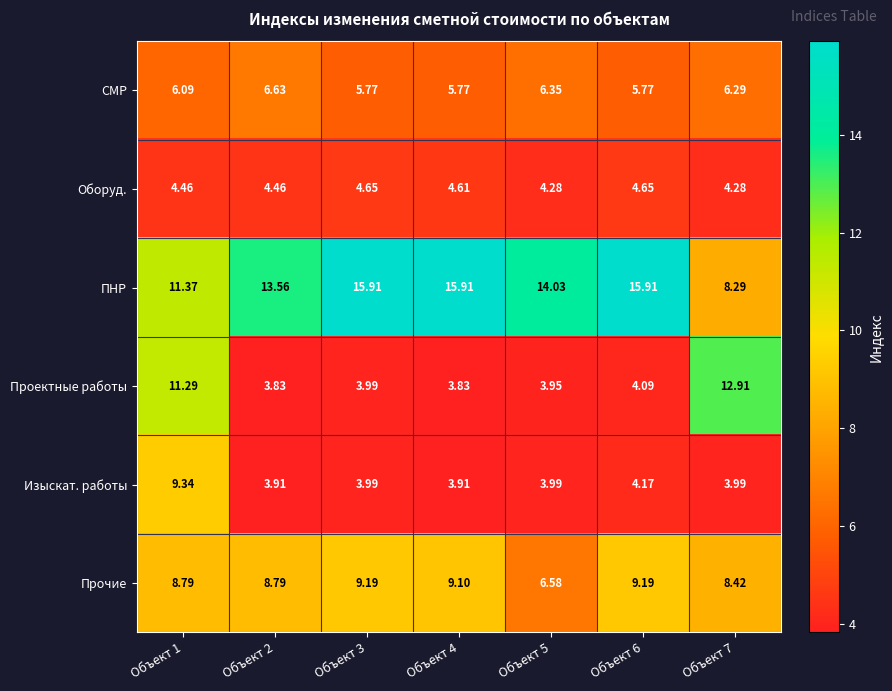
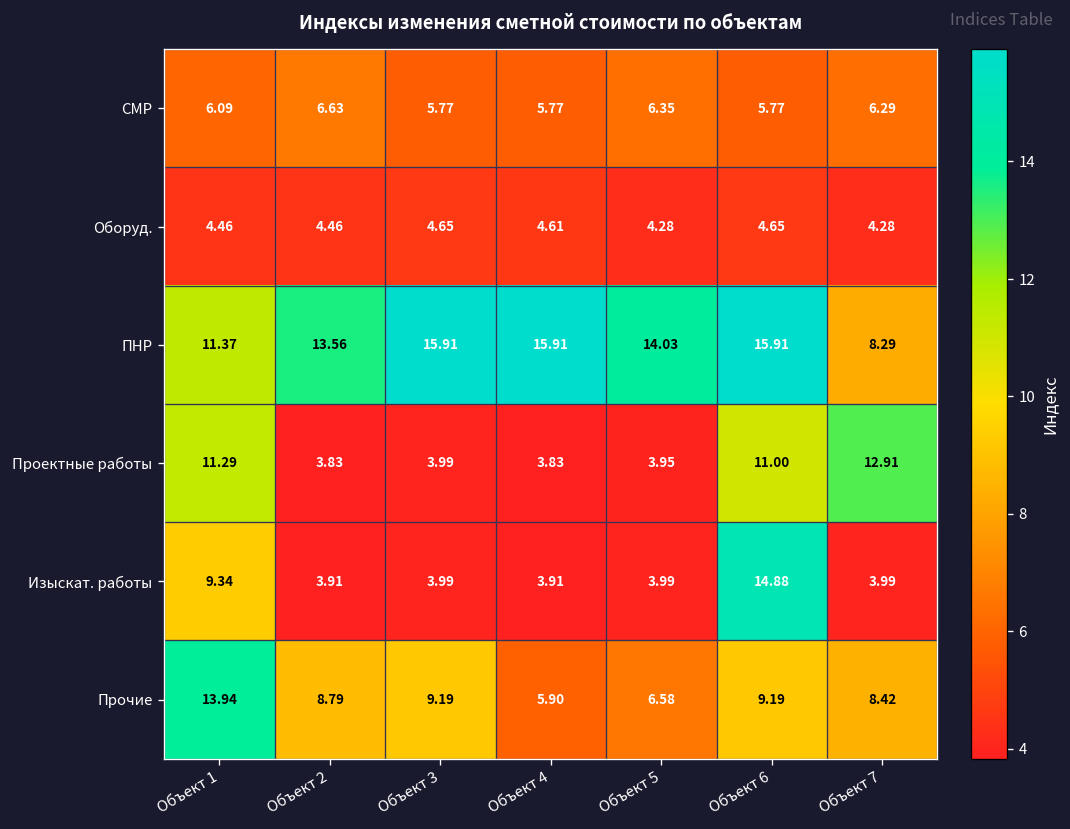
Проектные работы, Объект 6: 4.09 -> 11.00
Изыскат. работы, Объект 6: 4.17 -> 14.88
Прочие, Объект 1: 8.79 -> 13.94
Прочие, Объект 4: 9.10 -> 5.90
